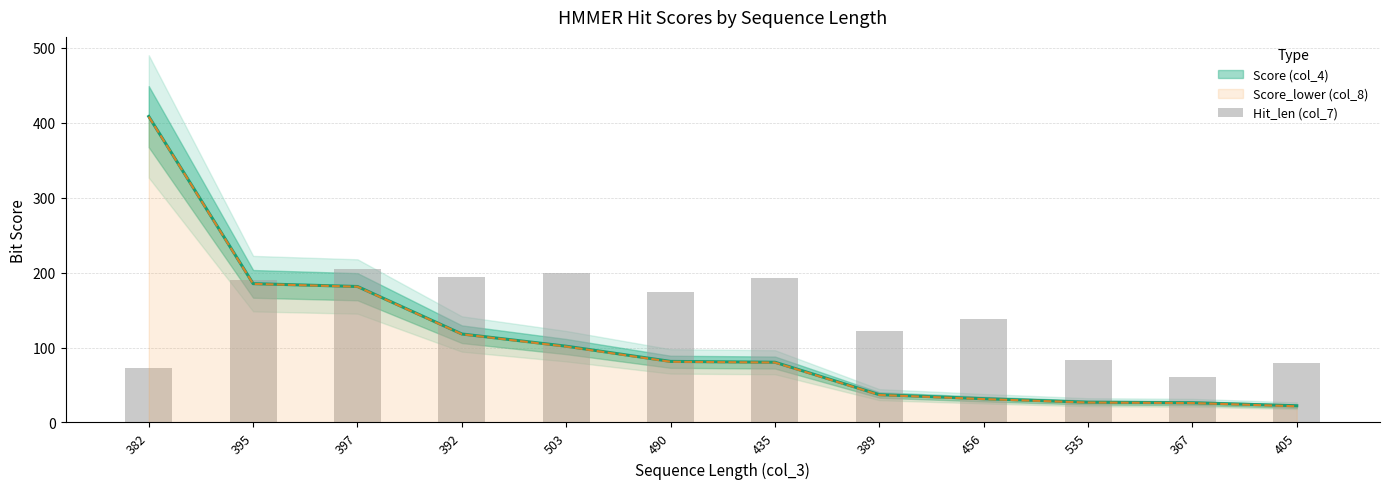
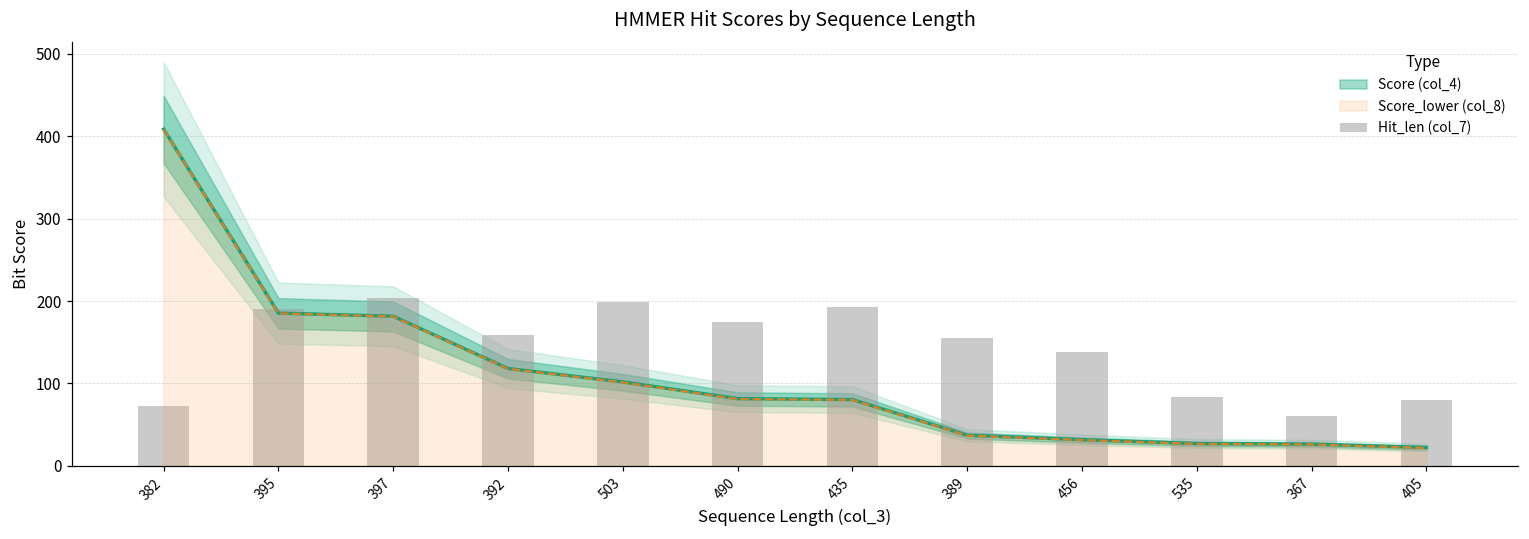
Hit_len (col_7), 392: 190 -> 160
Hit_len (col_7), 389: 120 -> 150
